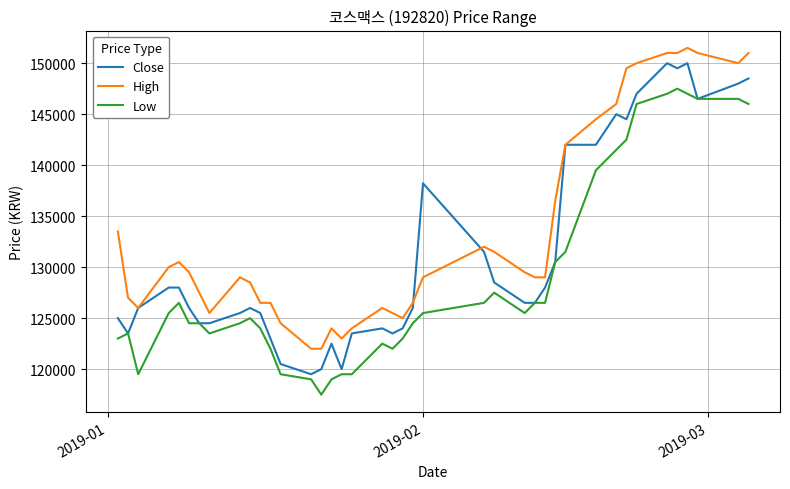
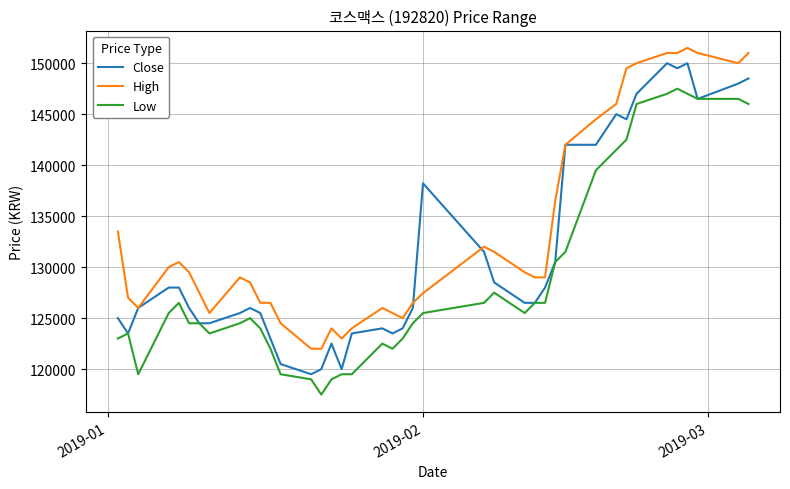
High, 2019-02: 129000 -> 127400
